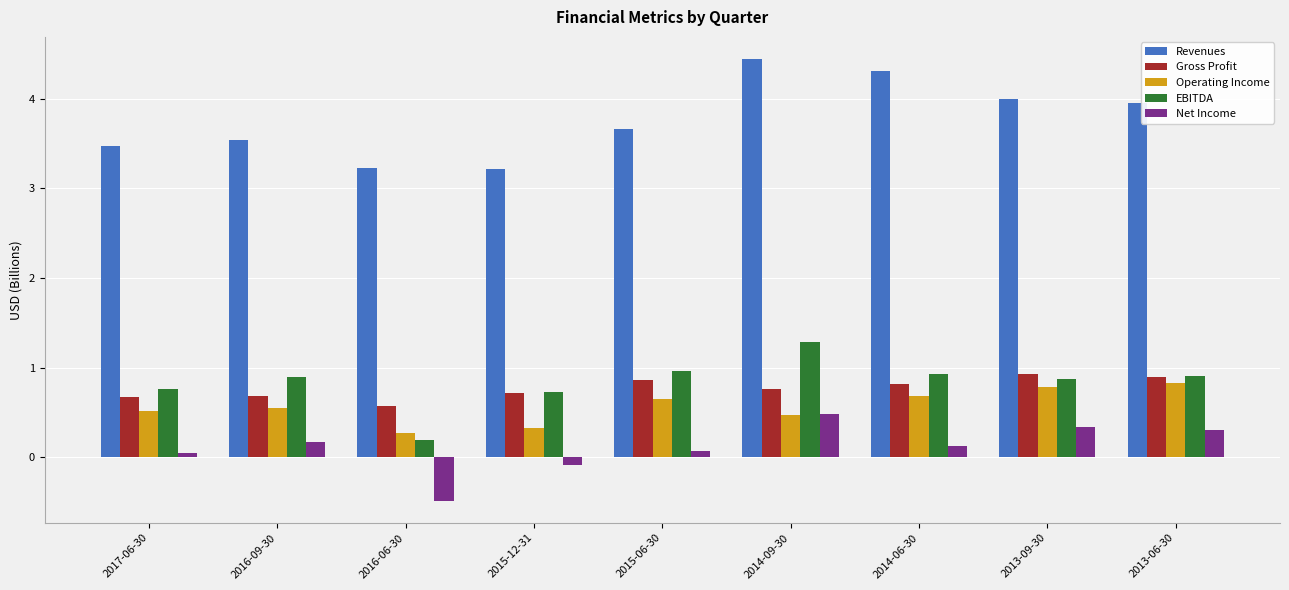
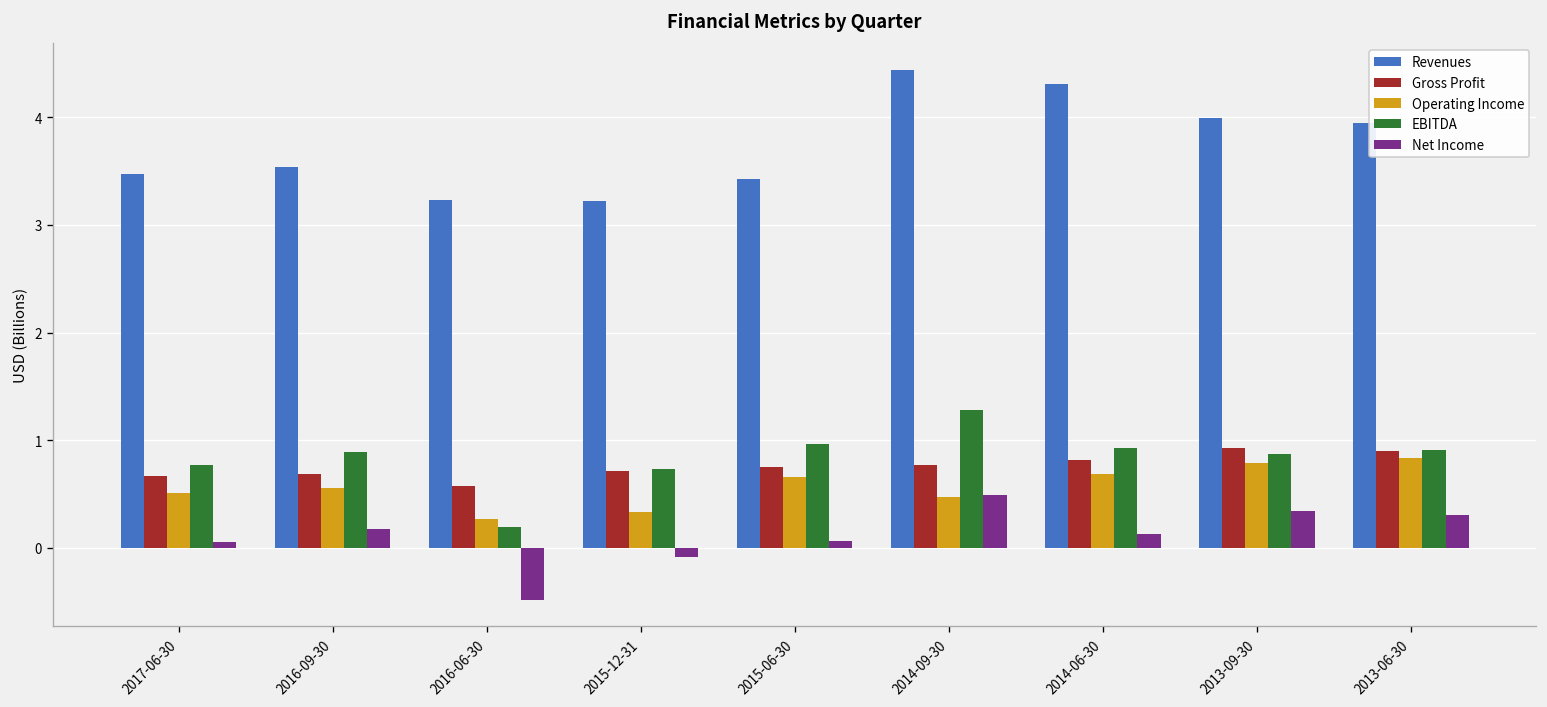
Revenues, 2015-06-30: 3.7 -> 3.4
Gross Profit, 2015-06-30: 0.9 -> 0.8
